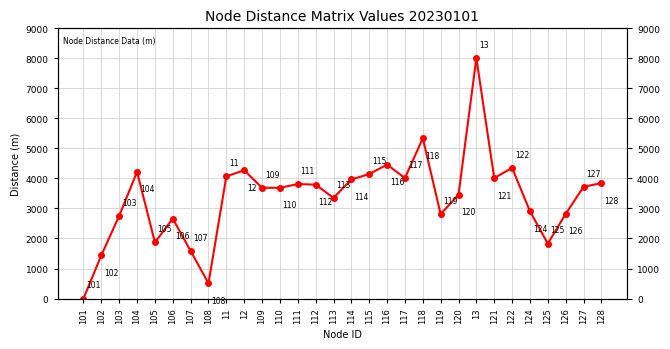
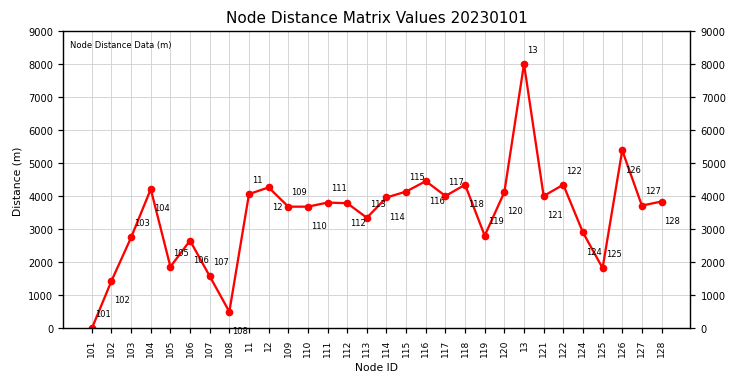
118: 5300 -> 4400
120: 3500 -> 4100
126: 2800 -> 5400
